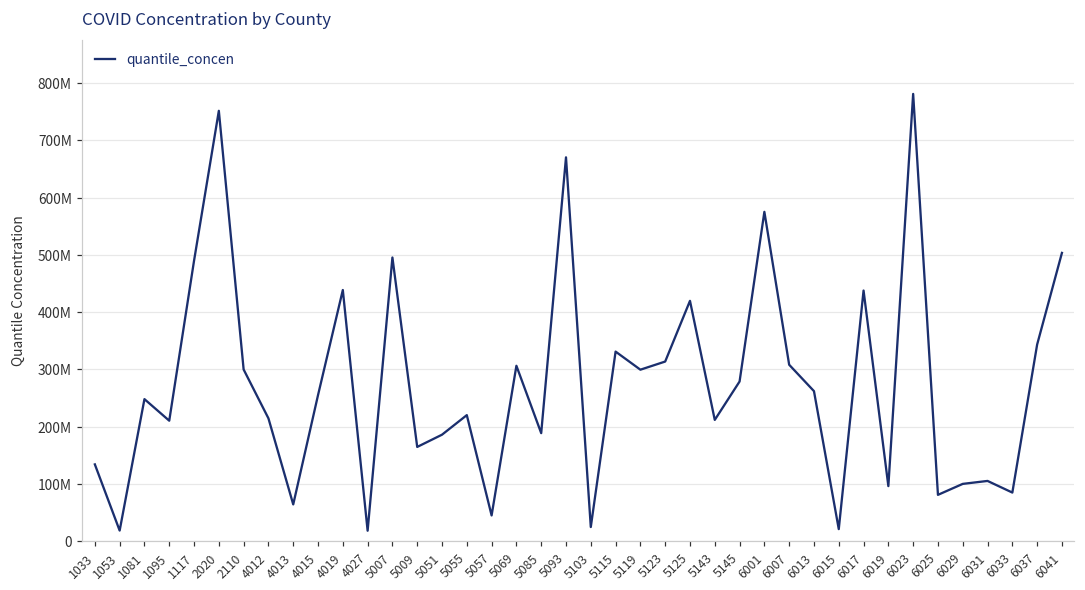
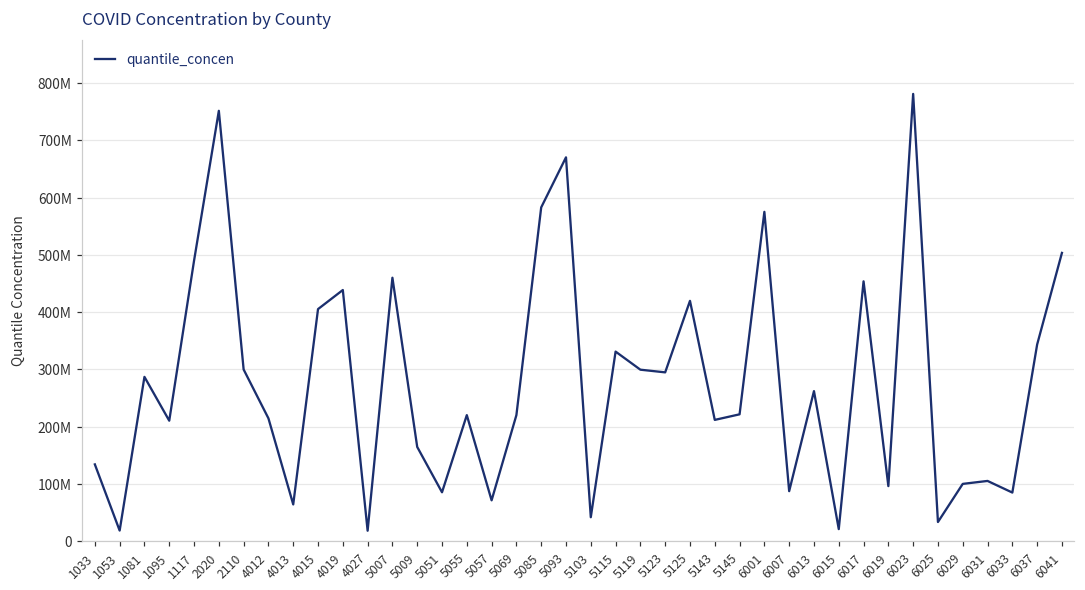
1081: 250000000 -> 290000000
4015: 260000000 -> 410000000
5007: 500000000 -> 460000000
5051: 190000000 -> 90000000
5057: 40000000 -> 70000000
5069: 310000000 -> 220000000
5085: 190000000 -> 580000000
5103: 20000000 -> 40000000
5123: 310000000 -> 290000000
5145: 280000000 -> 220000000
6007: 310000000 -> 90000000
6017: 440000000 -> 450000000
6025: 80000000 -> 30000000
